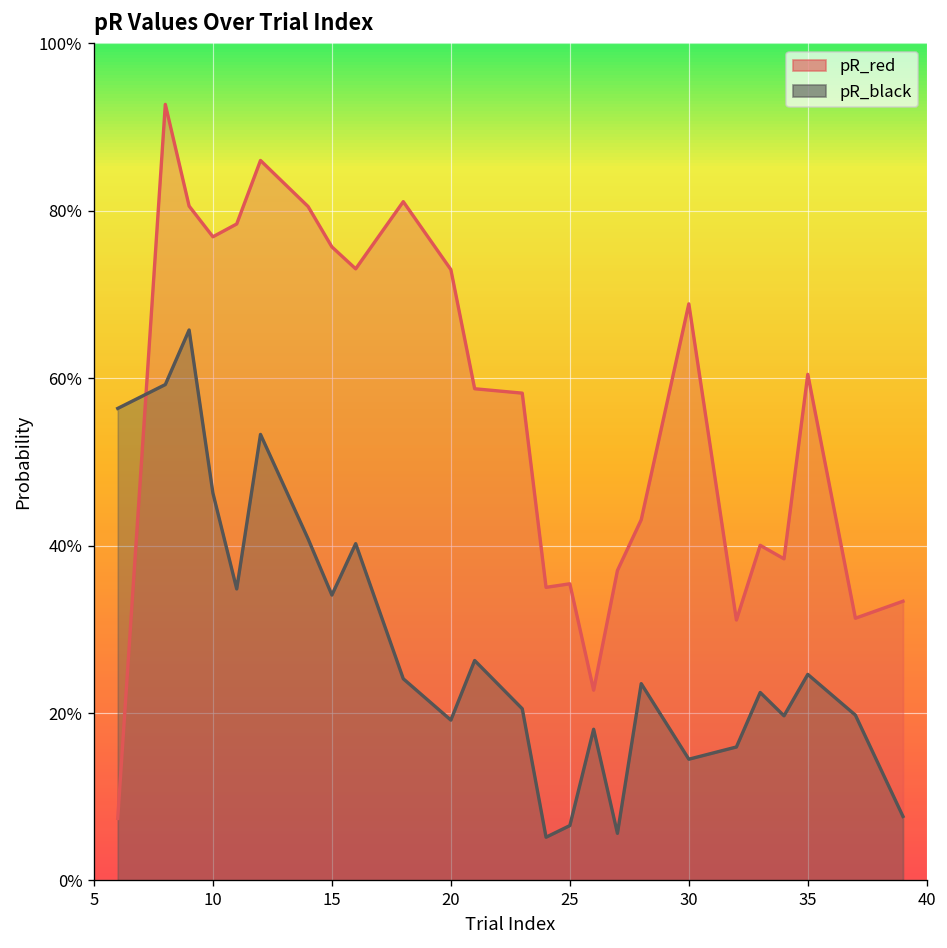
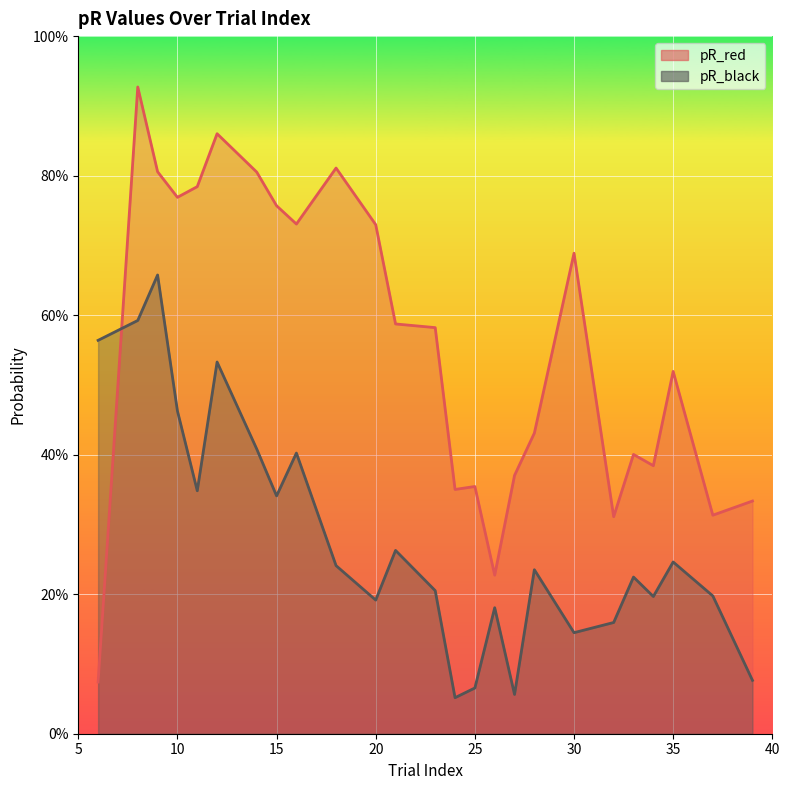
pR_red, 35: 60% -> 52%
